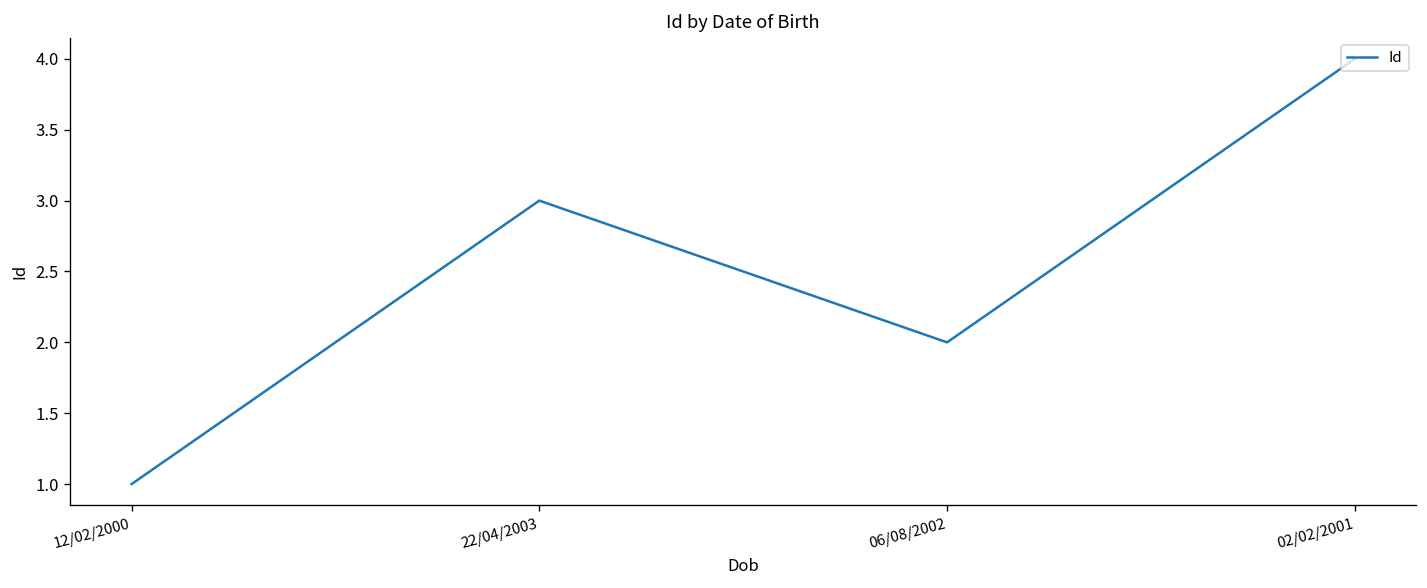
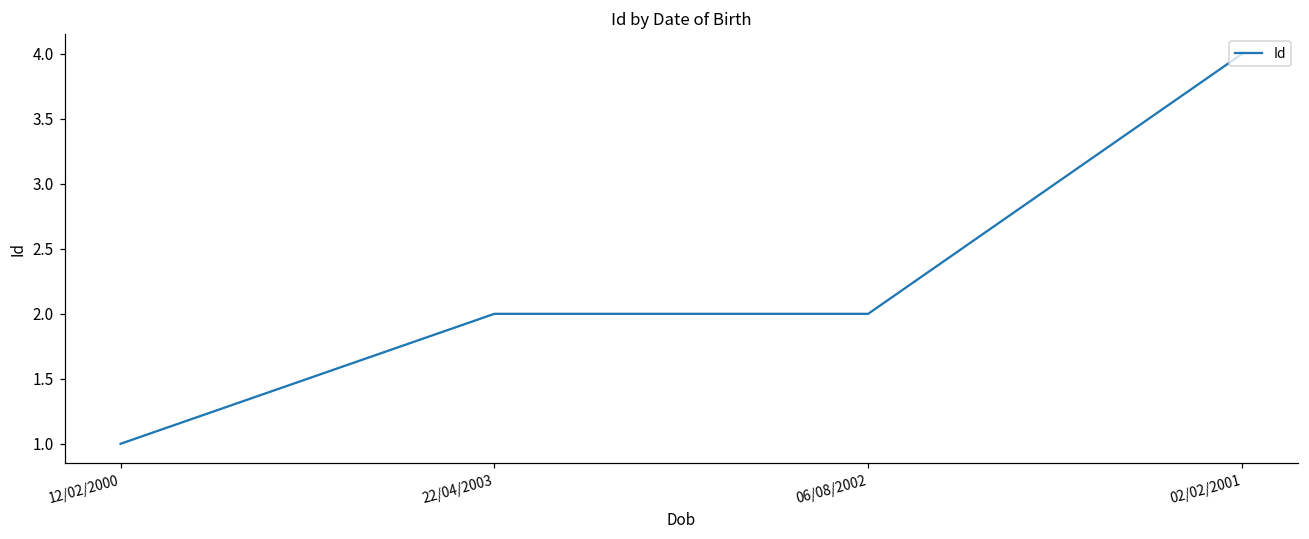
22/04/2003: 3 -> 2
